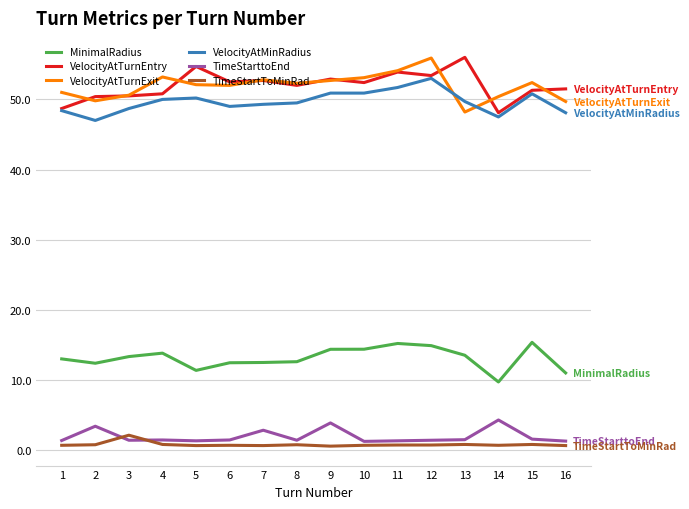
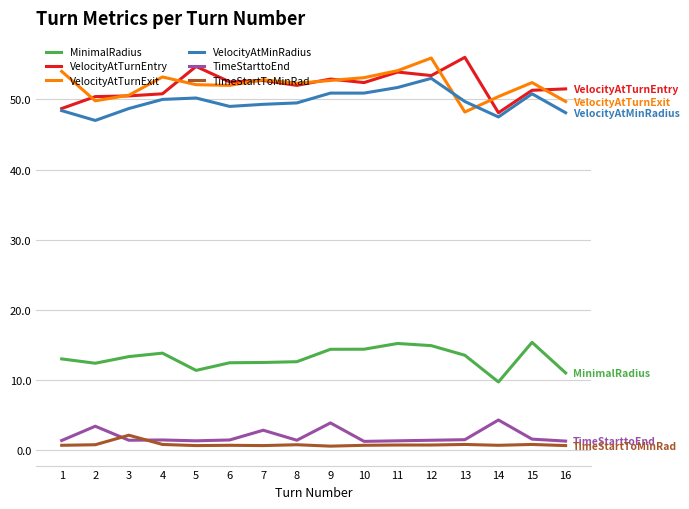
VelocityAtTurnExit, 1: 51 -> 54
